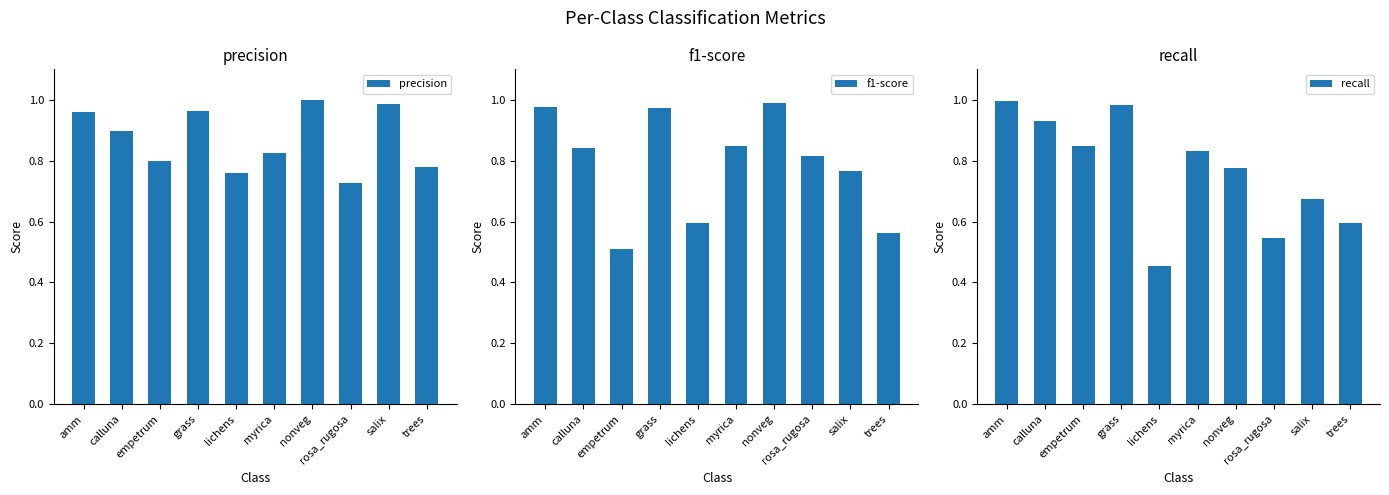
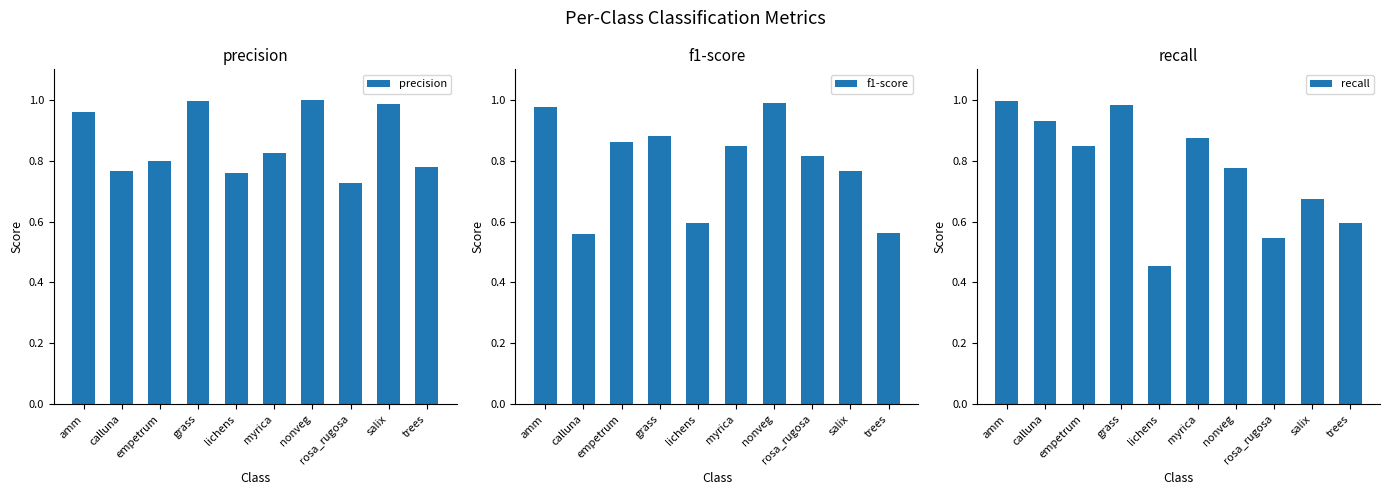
precision, calluna: 0.90 -> 0.77
precision, grass: 0.96 -> 1.00
f1-score, calluna: 0.84 -> 0.56
f1-score, empetrum: 0.51 -> 0.86
f1-score, grass: 0.97 -> 0.88
recall, myrica: 0.83 -> 0.87
